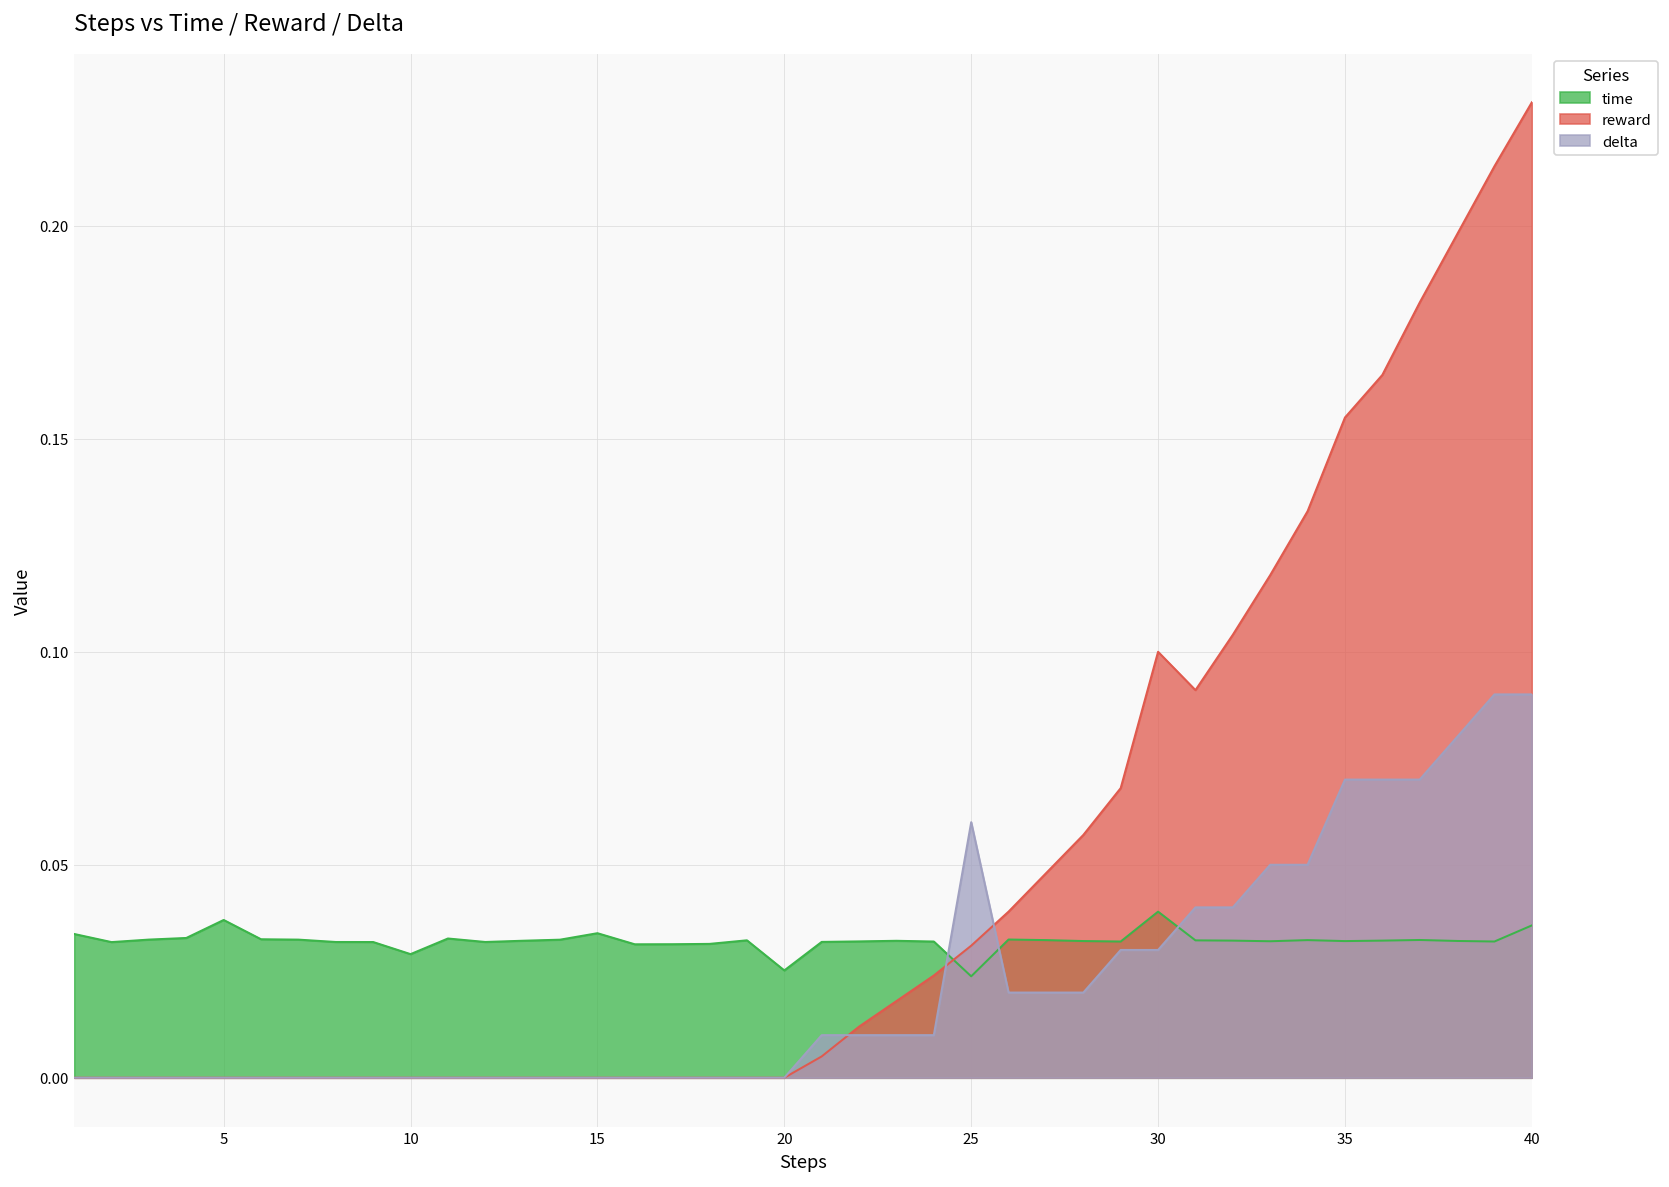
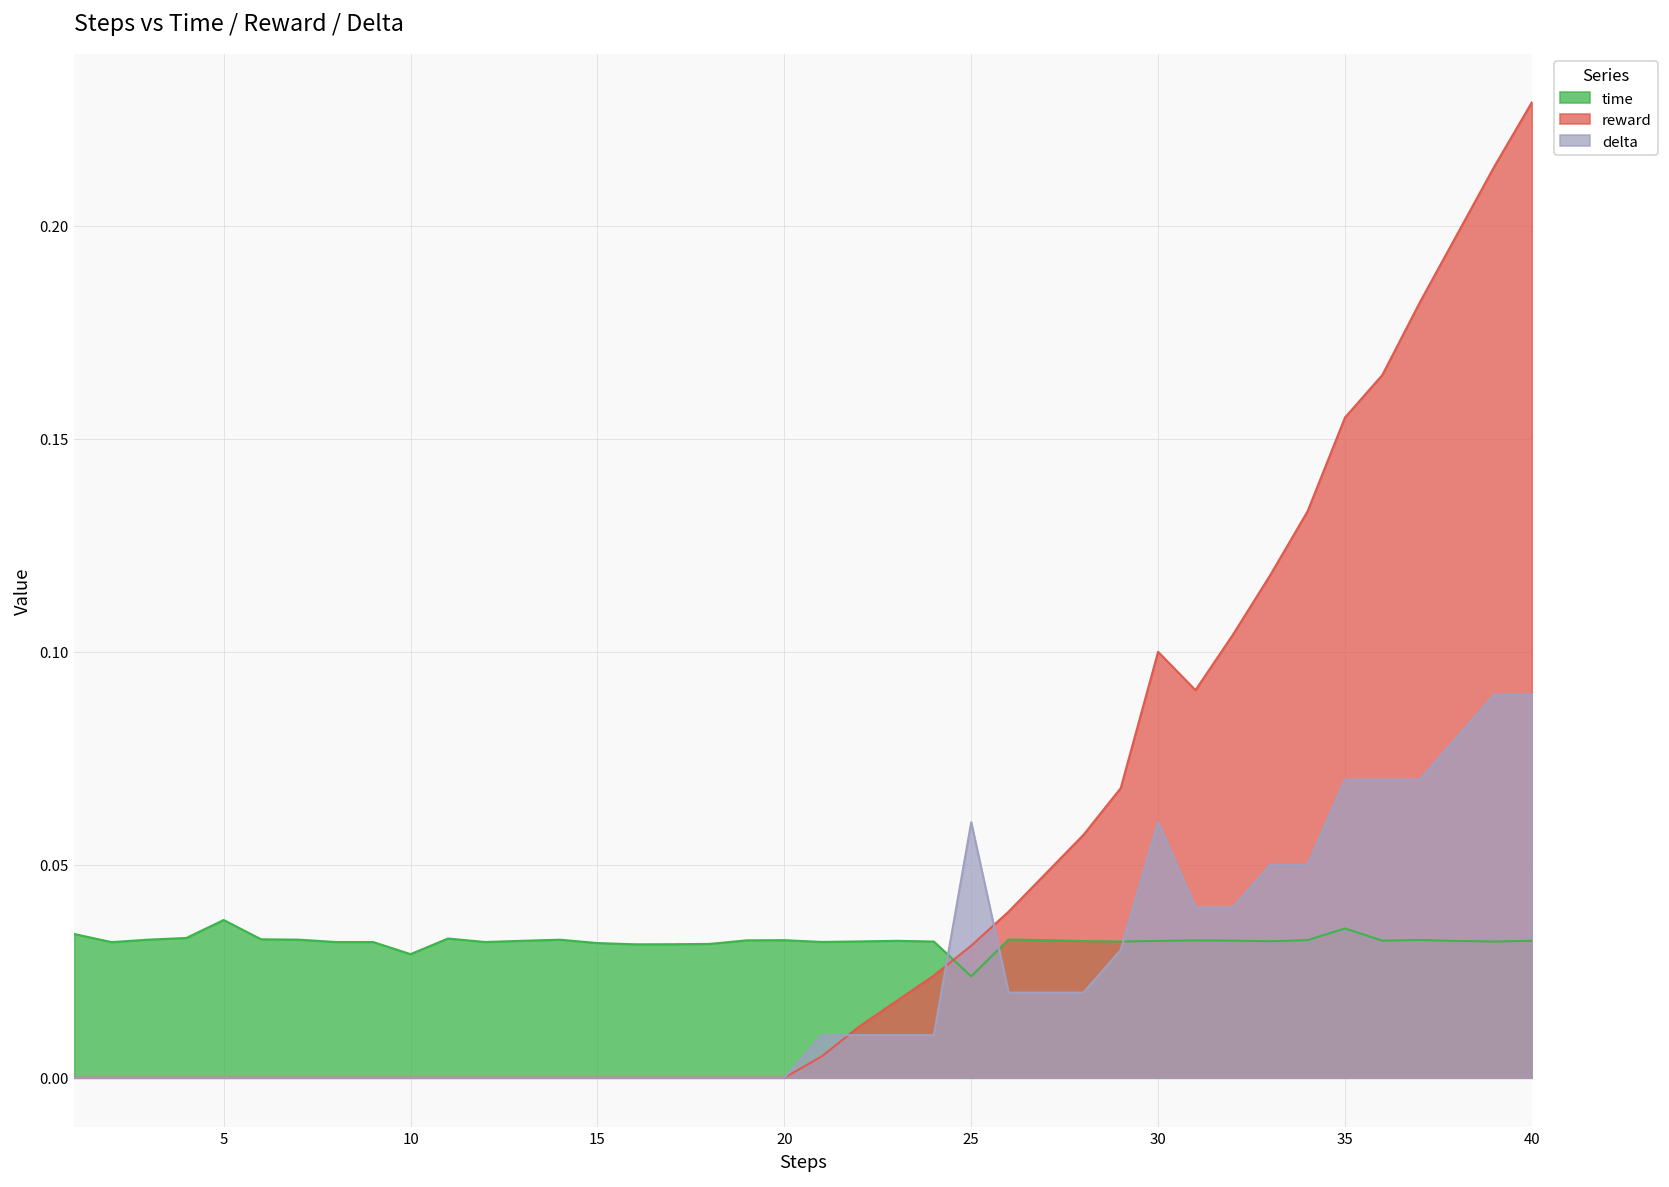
time, 15: 0.034 -> 0.032
time, 20: 0.025 -> 0.032
time, 30: 0.039 -> 0.032
delta, 30: 0.030 -> 0.060
time, 35: 0.032 -> 0.035
time, 40: 0.036 -> 0.032
